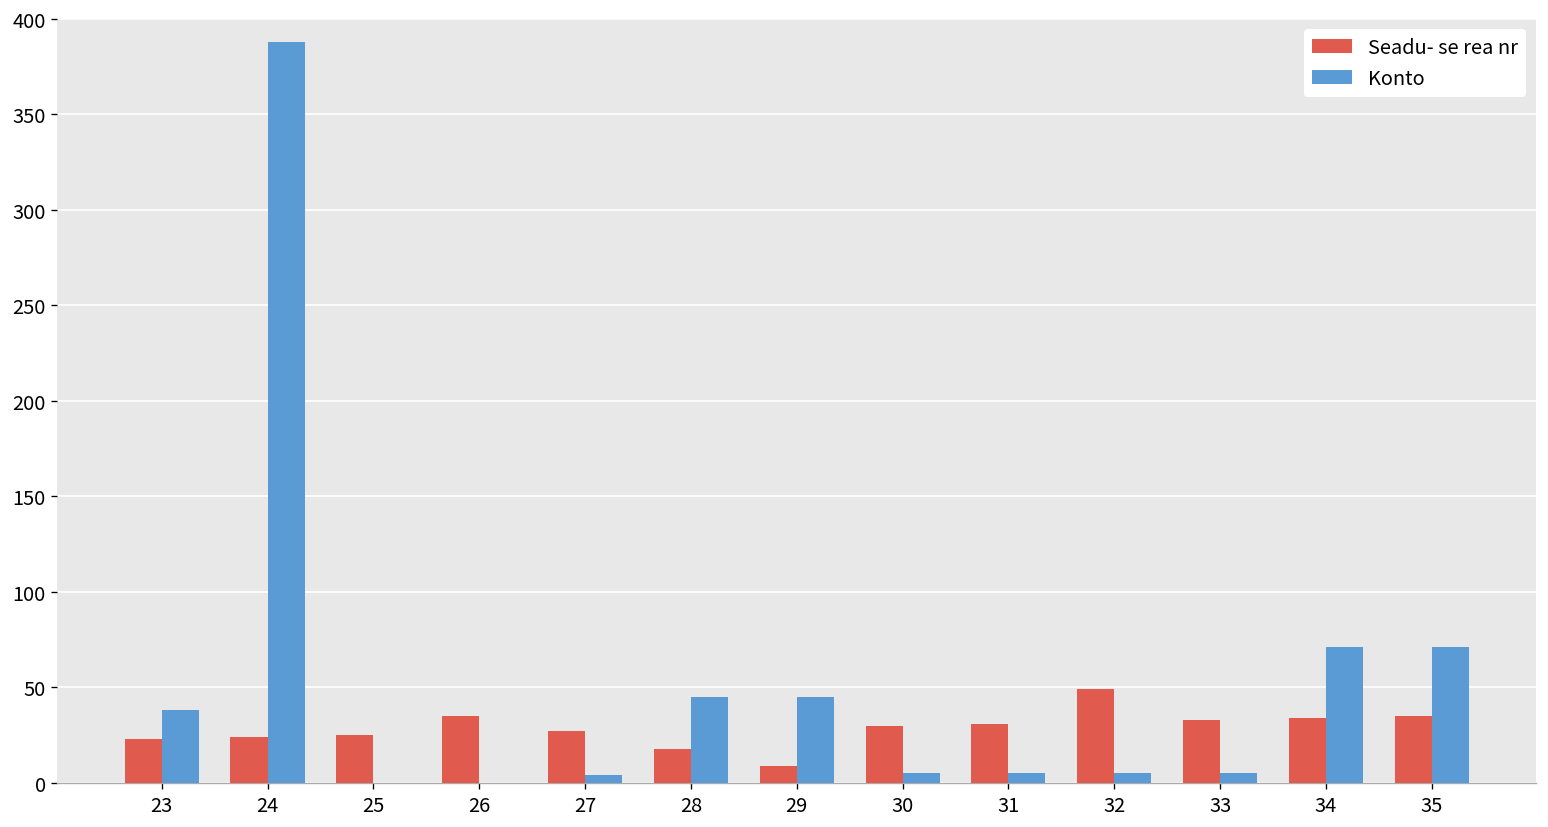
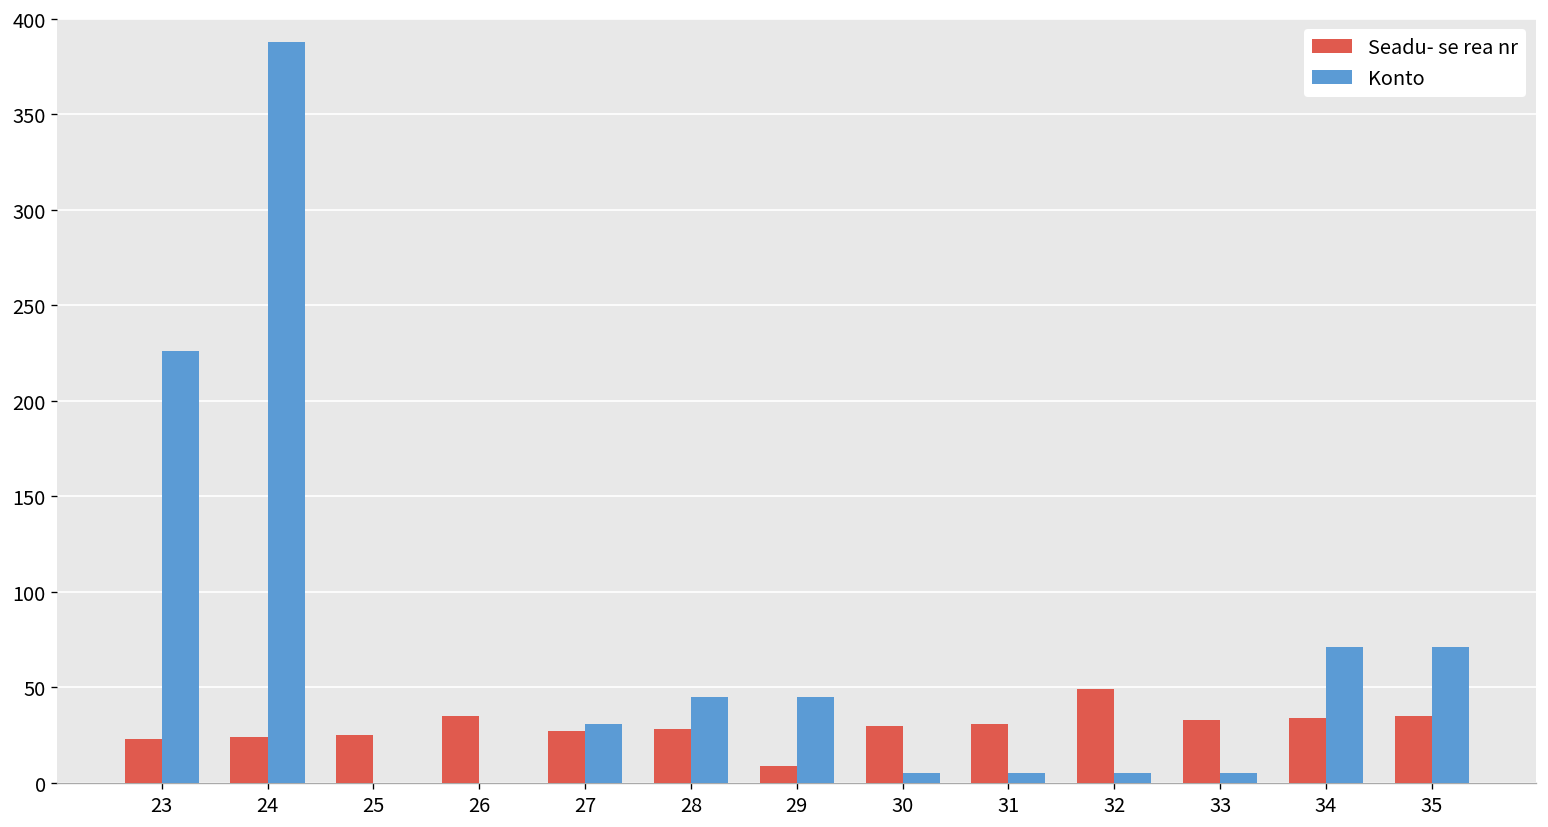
Konto, 23: 38 -> 226
Konto, 27: 4 -> 31
Seadu- se rea nr, 28: 18 -> 28
